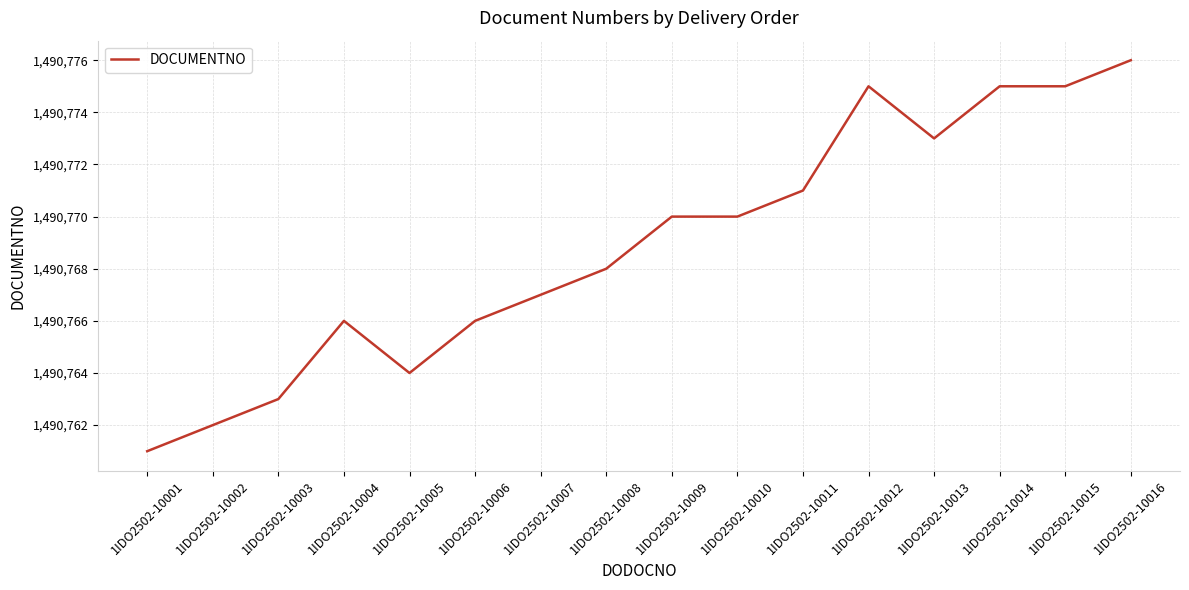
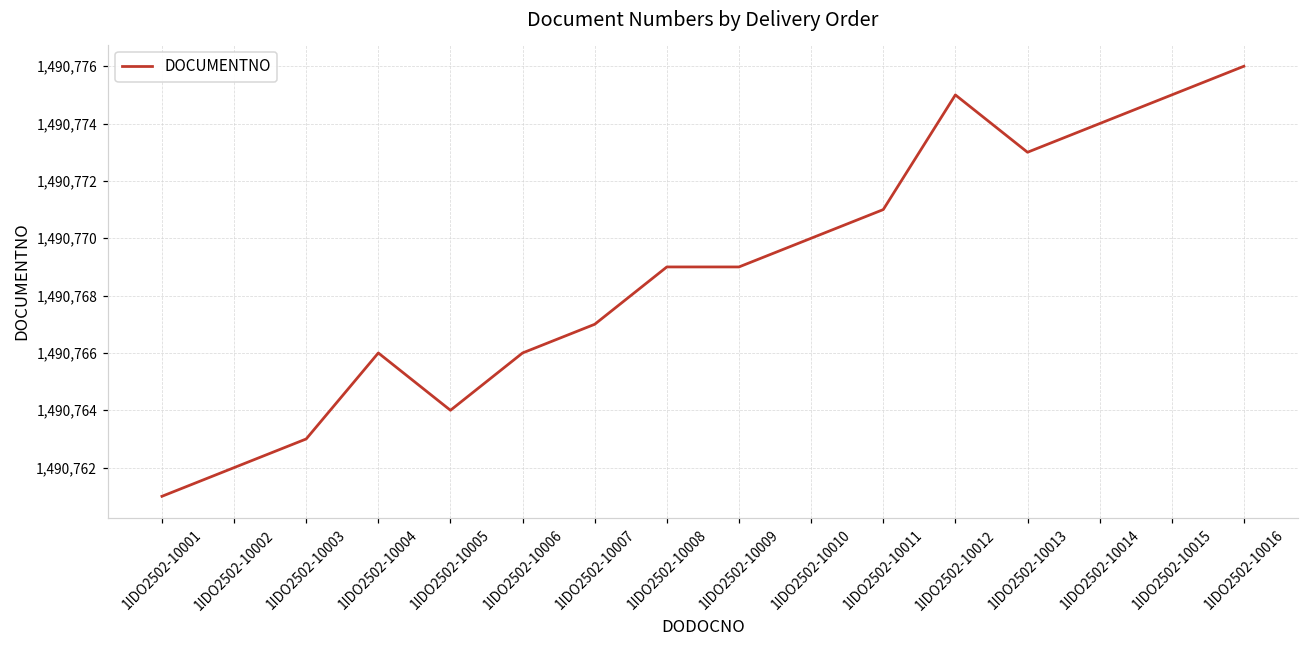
1IDO2502-10008: 1,490,768 -> 1,490,769
1IDO2502-10009: 1,490,770 -> 1,490,769
1IDO2502-10014: 1,490,775 -> 1,490,774
